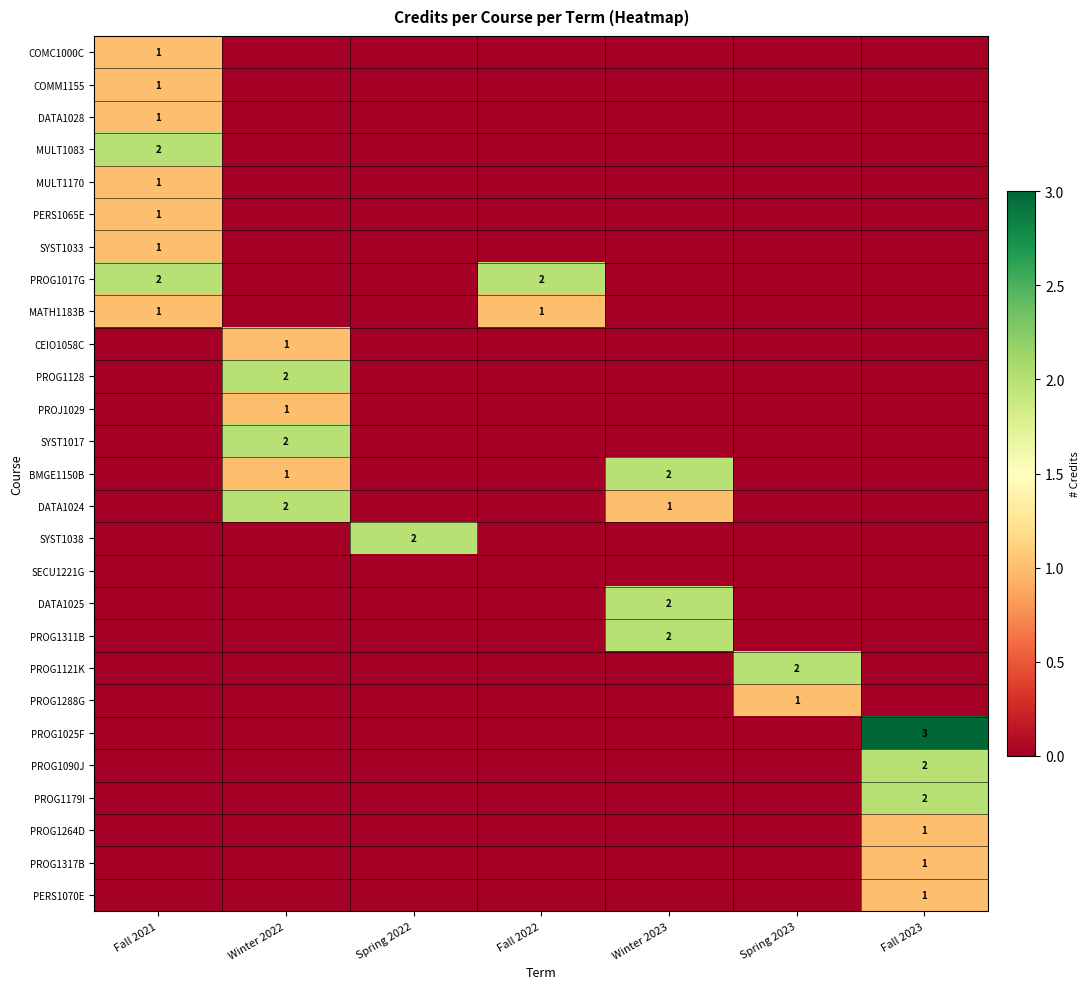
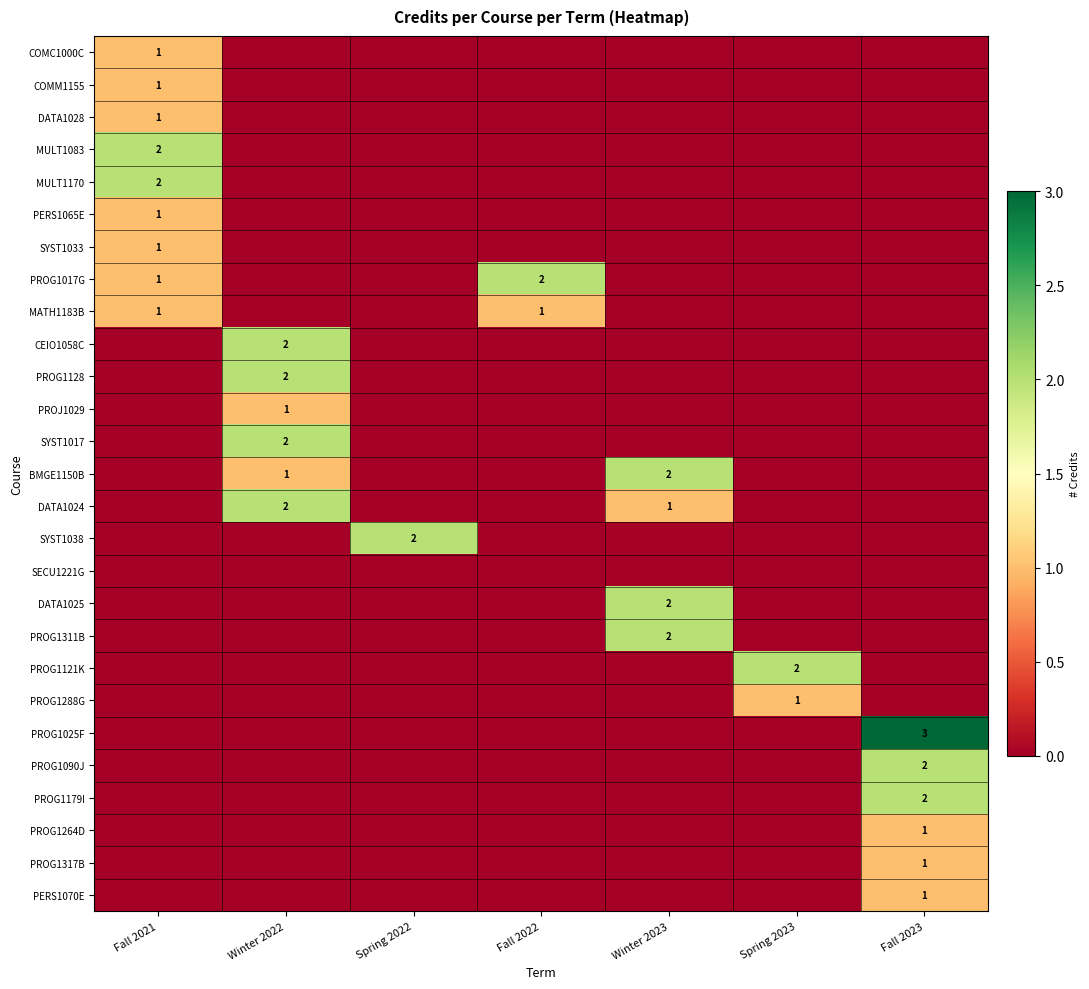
MULT1170, Fall 2021: 1 -> 2
PROG1017G, Fall 2021: 2 -> 1
CEIO1058C, Winter 2022: 1 -> 2
